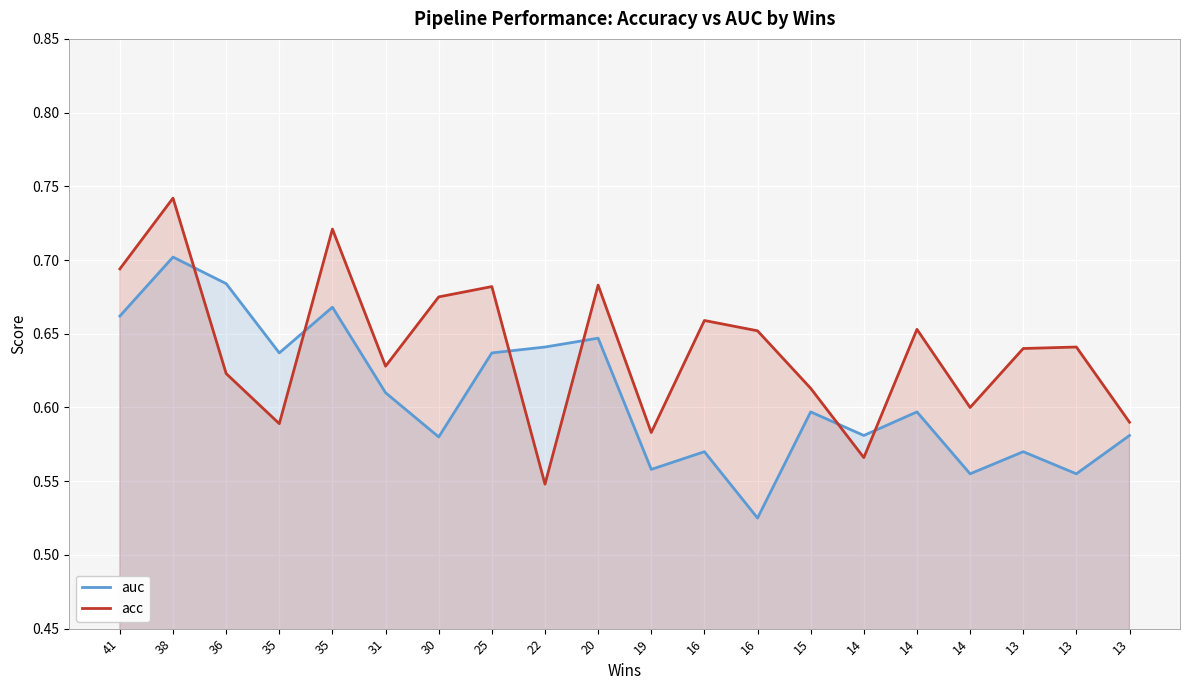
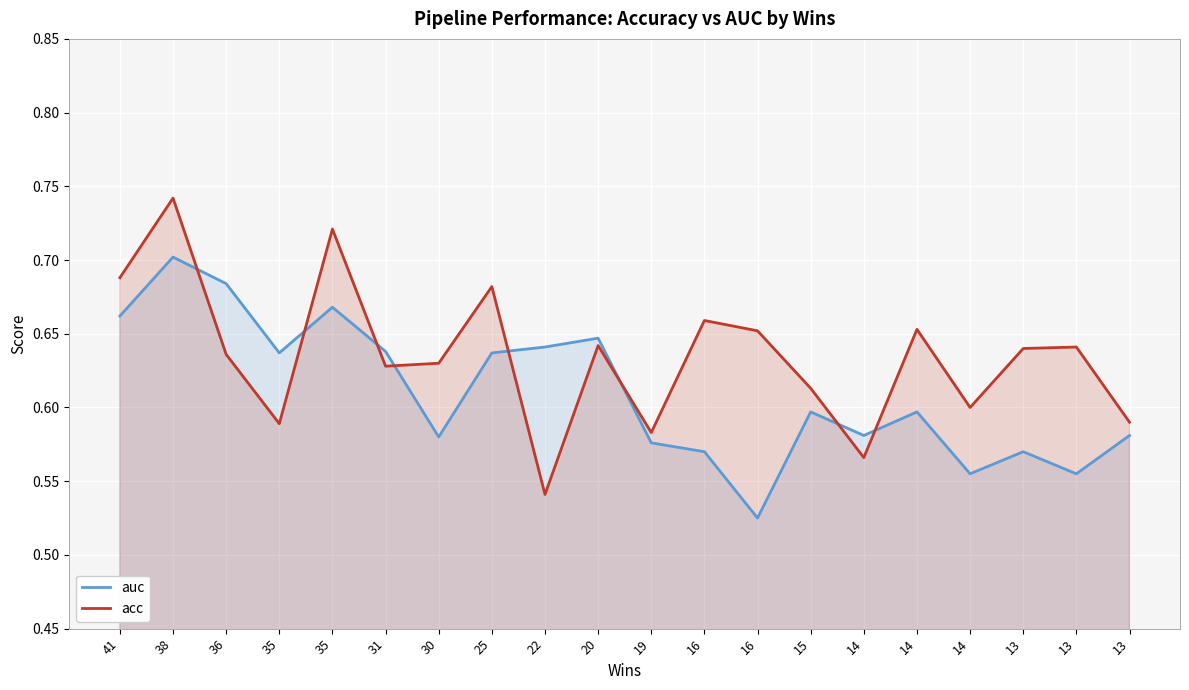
acc, 41: 0.694 -> 0.688
acc, 36: 0.623 -> 0.636
auc, 31: 0.610 -> 0.638
acc, 30: 0.675 -> 0.630
acc, 22: 0.548 -> 0.541
acc, 20: 0.683 -> 0.642
auc, 19: 0.558 -> 0.576
